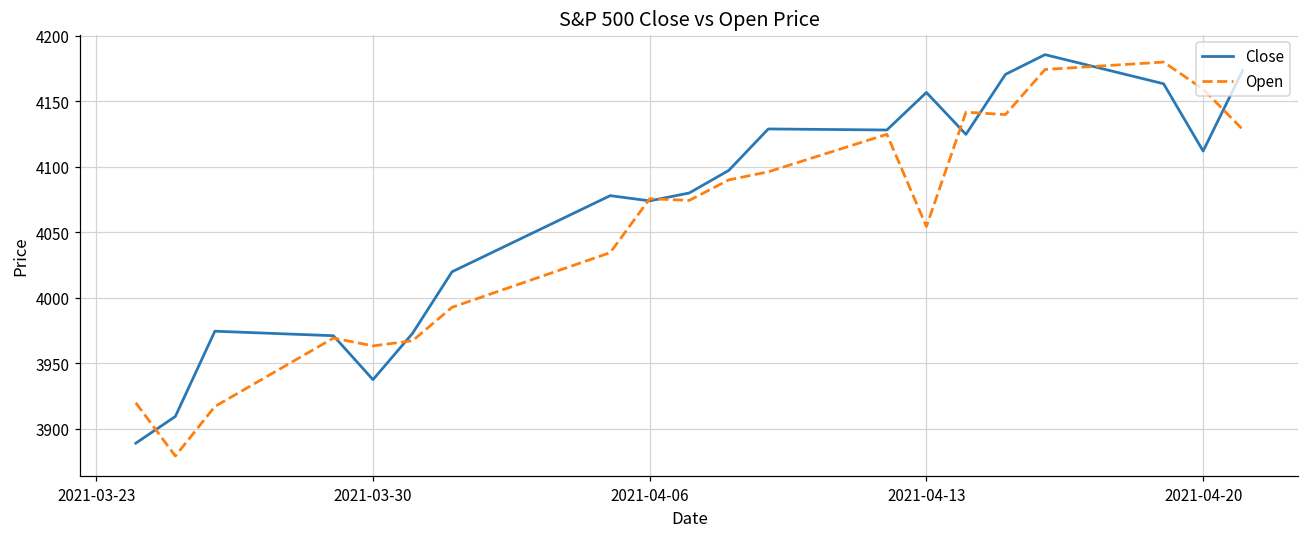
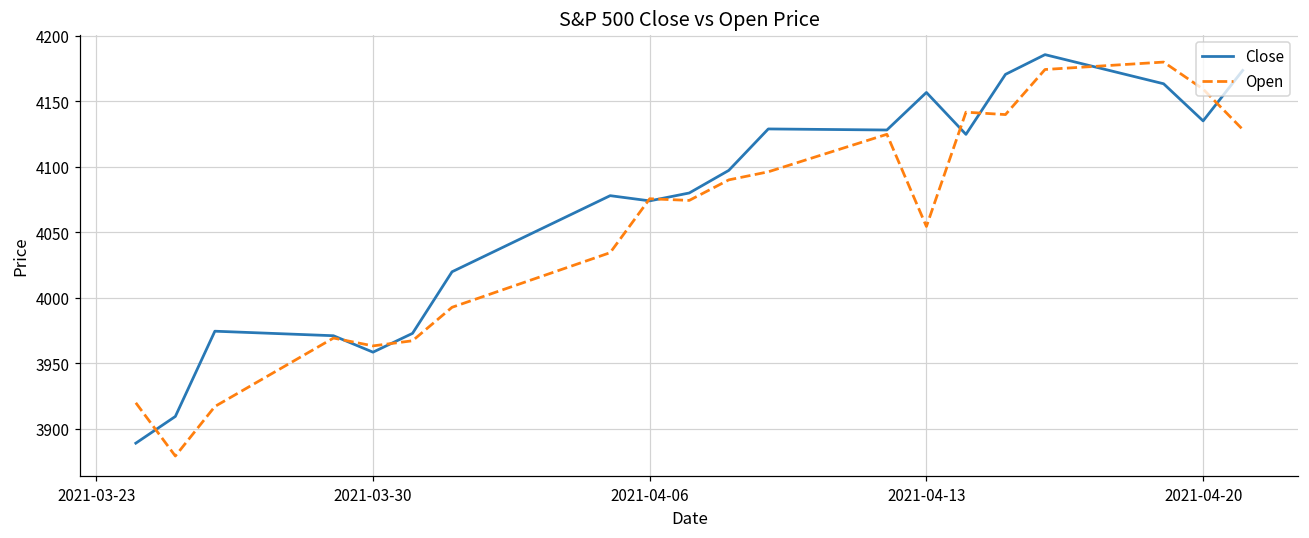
Close, 2021-03-30: 3938 -> 3959
Close, 2021-04-20: 4112 -> 4135
